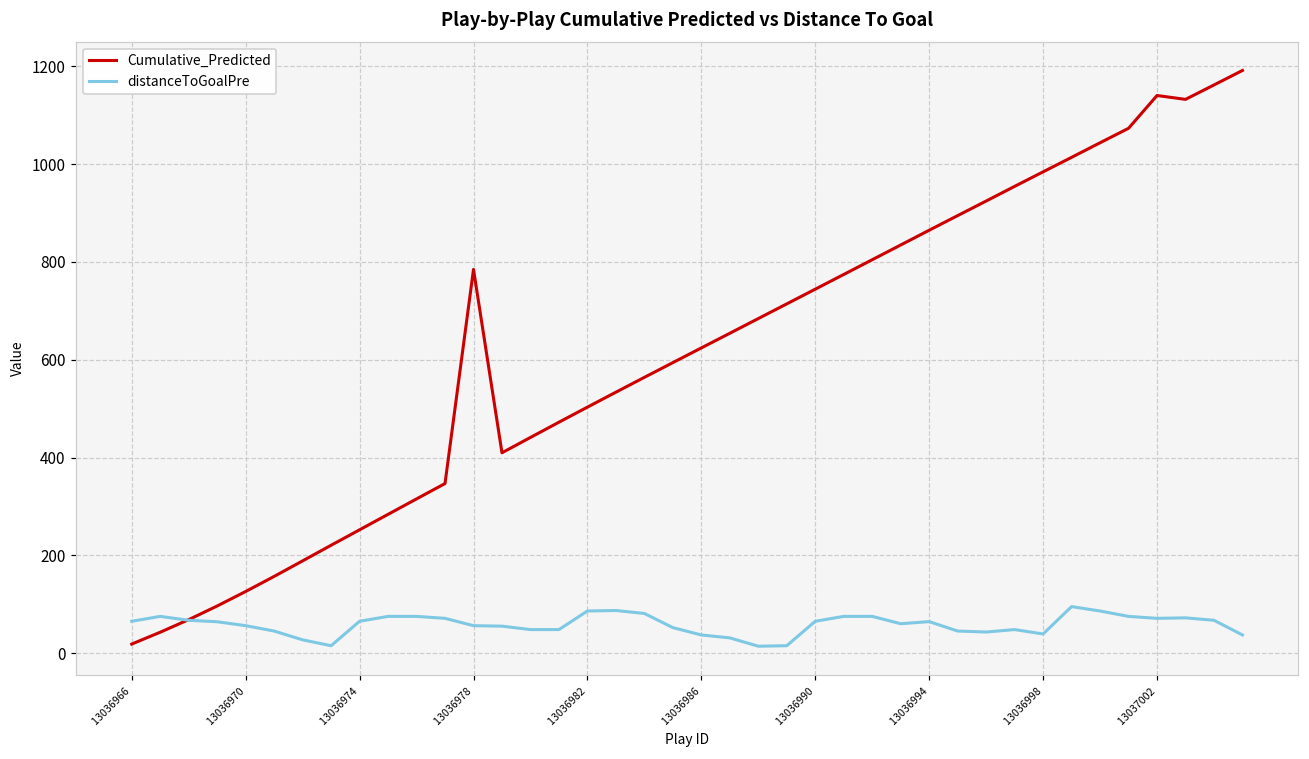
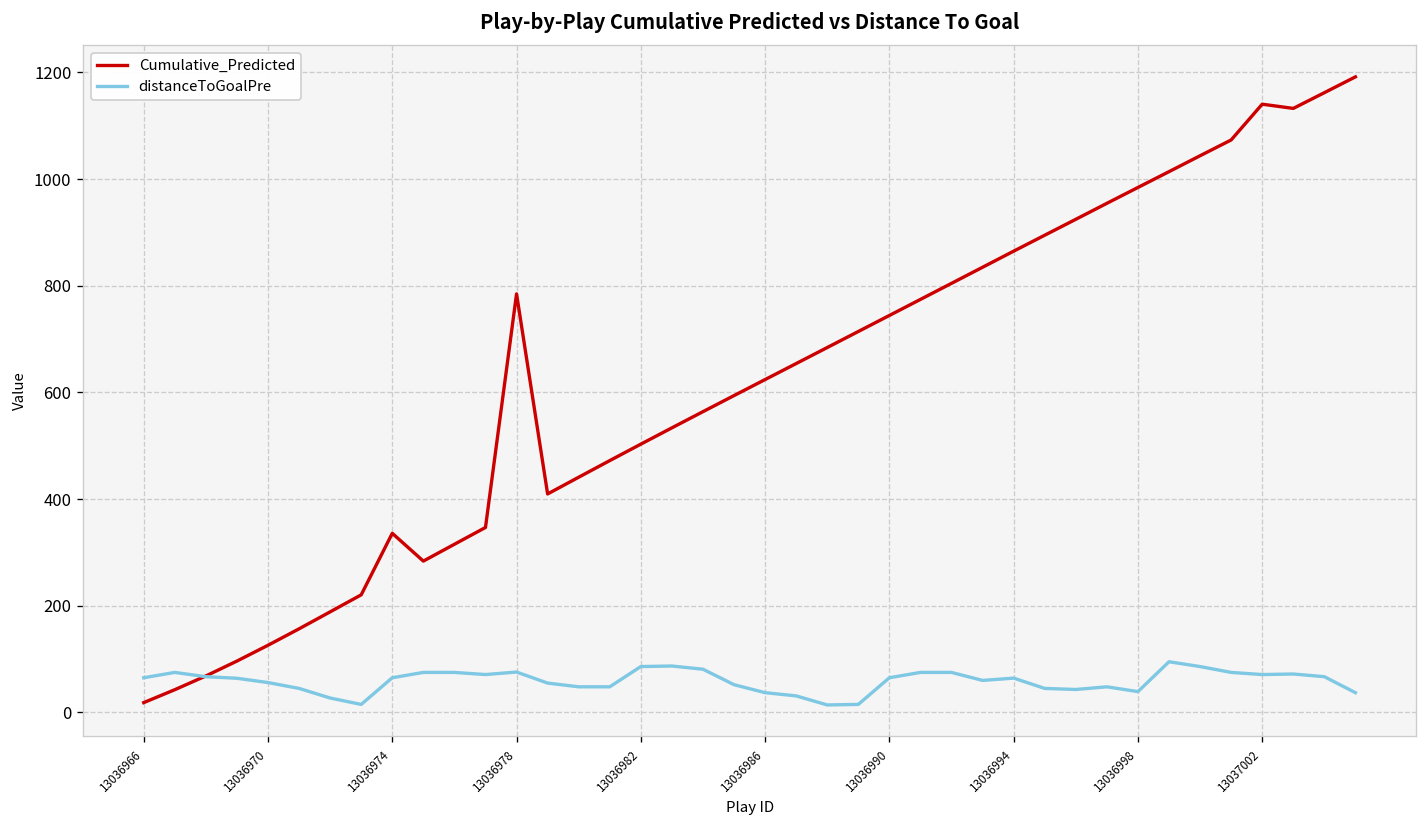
Cumulative_Predicted, 13036974: 250 -> 340
distanceToGoalPre, 13036978: 60 -> 80
